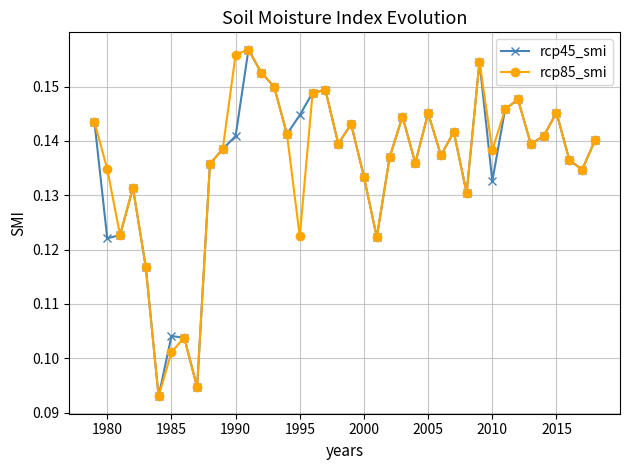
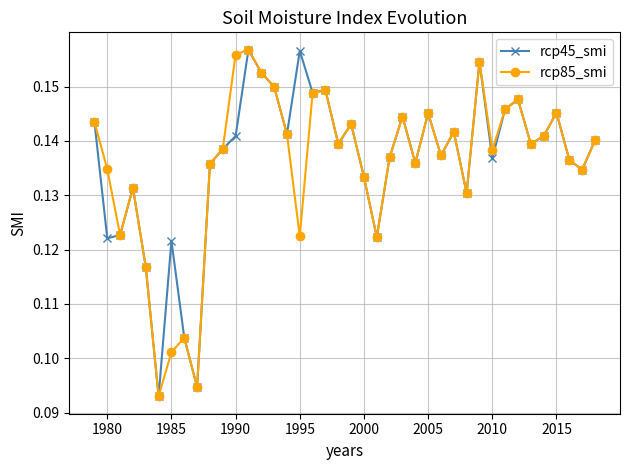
rcp45_smi, 1985: 0.104 -> 0.122
rcp45_smi, 1995: 0.145 -> 0.157
rcp45_smi, 2010: 0.133 -> 0.137
